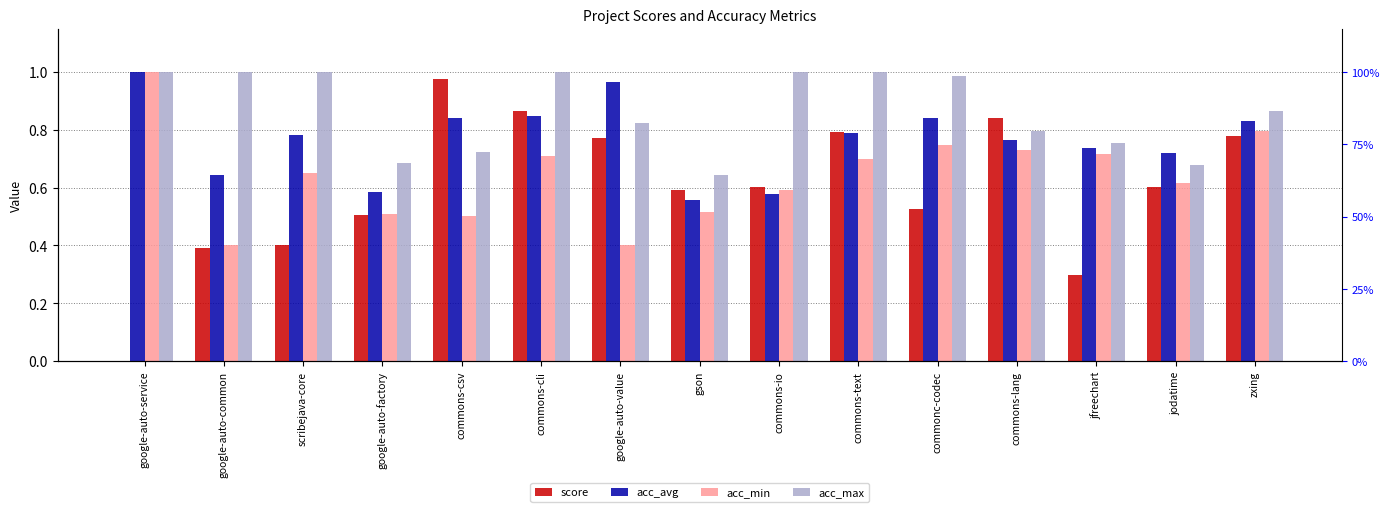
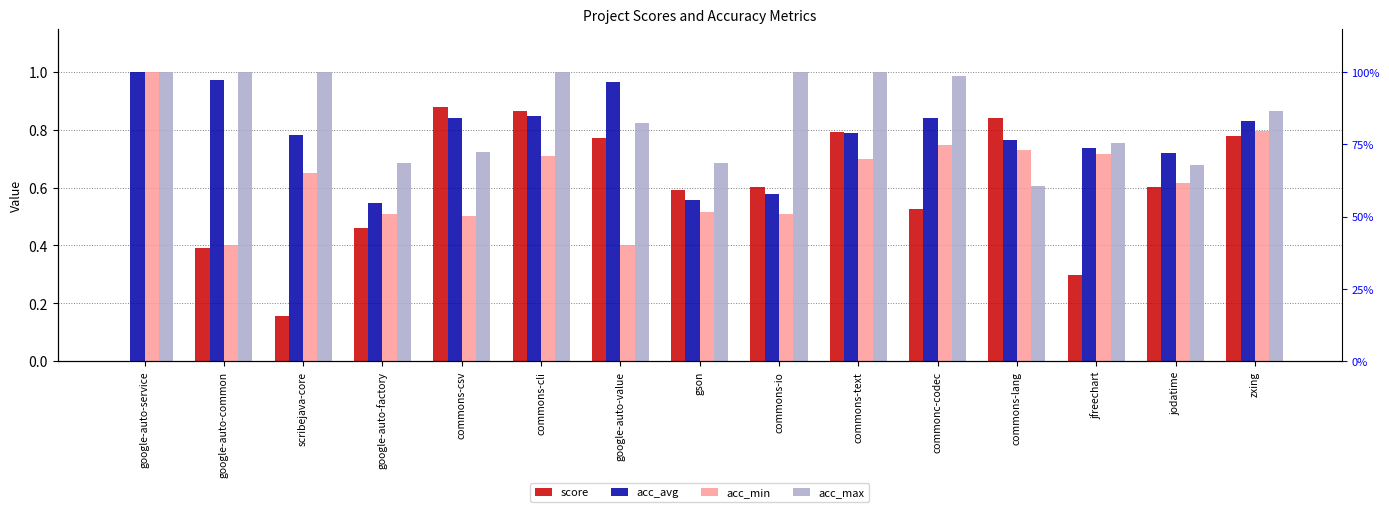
acc_avg, google-auto-common: 0.64 -> 0.97
score, scribejava-core: 0.40 -> 0.16
score, google-auto-factory: 0.50 -> 0.46
acc_avg, google-auto-factory: 0.58 -> 0.55
score, commons-csv: 0.98 -> 0.88
acc_max, gson: 0.64 -> 0.69
acc_min, commons-io: 0.59 -> 0.51
acc_max, commons-lang: 0.80 -> 0.61
